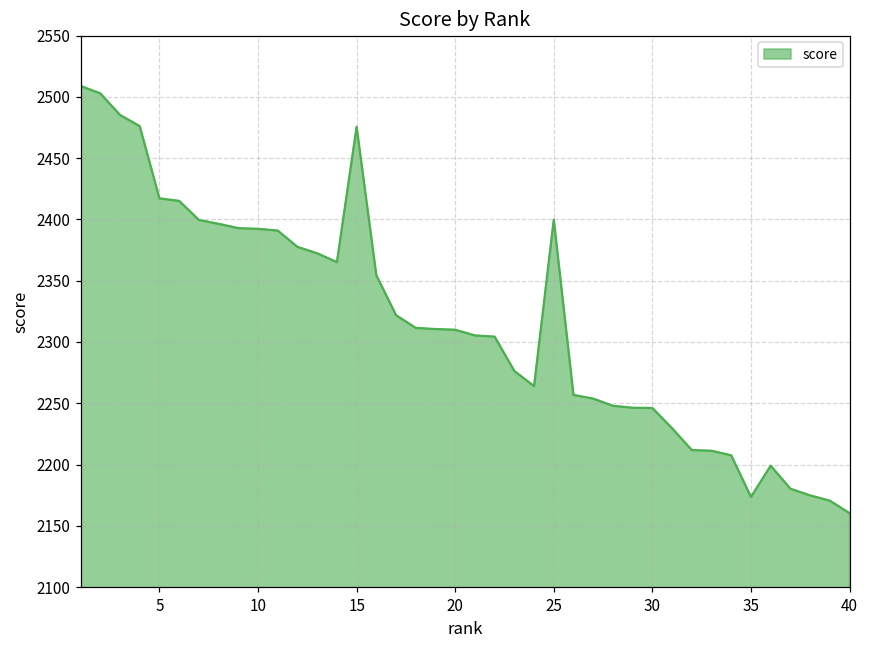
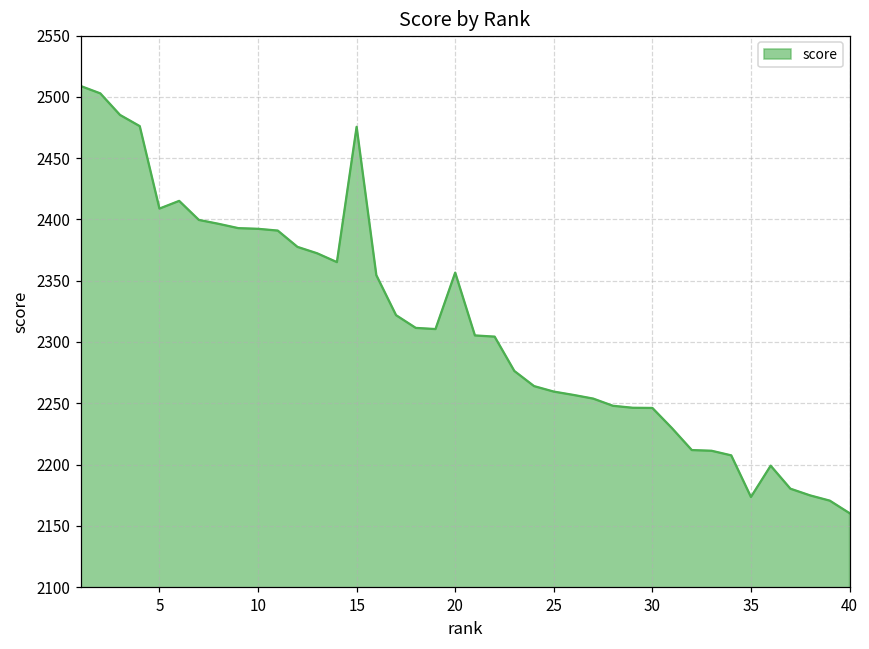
5: 2417 -> 2409
20: 2310 -> 2357
25: 2400 -> 2259
